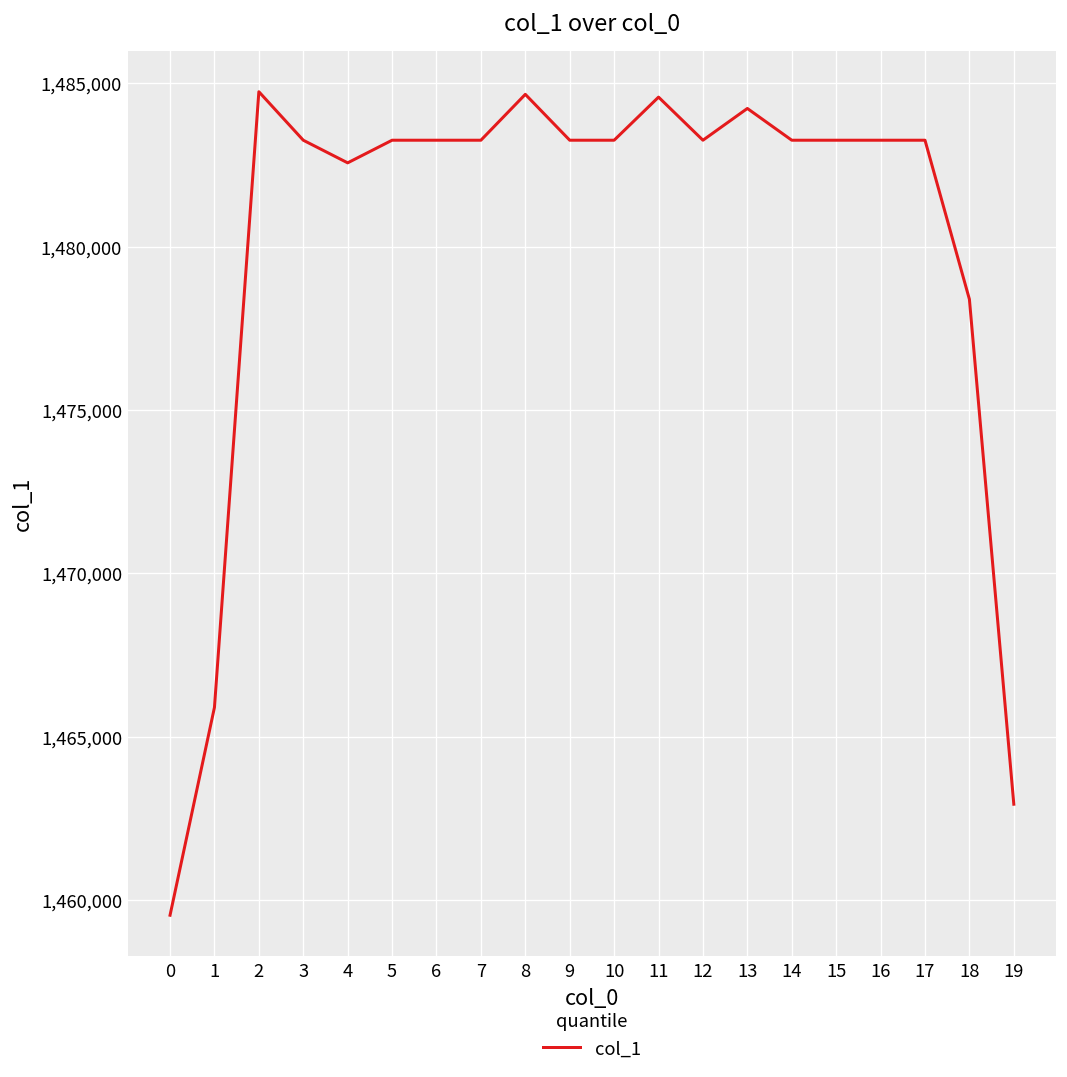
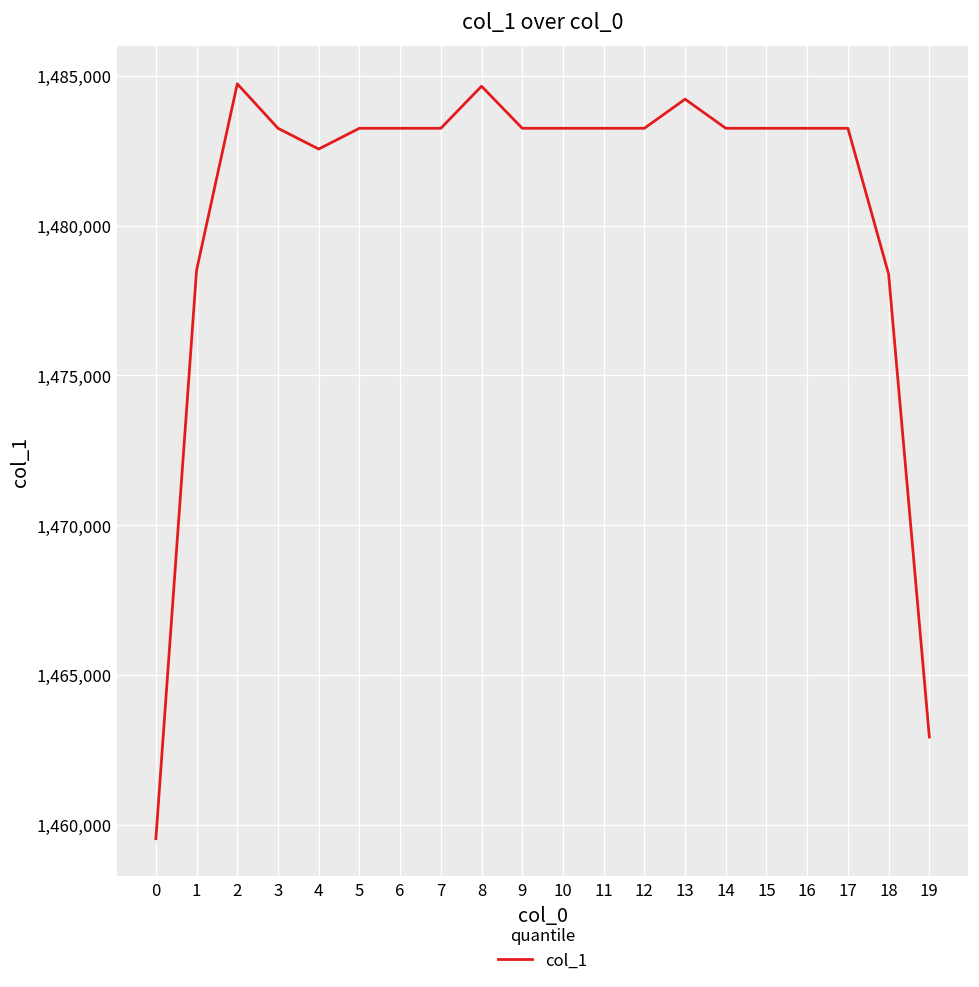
1: 1,465,900 -> 1,478,500
11: 1,484,600 -> 1,483,300
